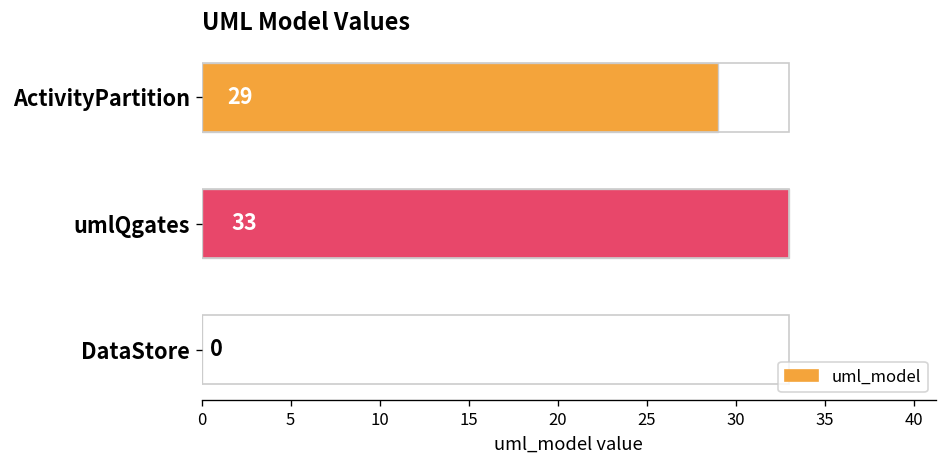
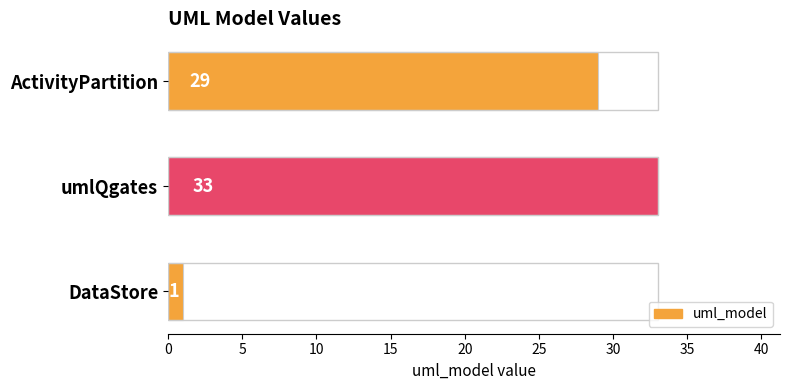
uml_model, DataStore: 0 -> 1
